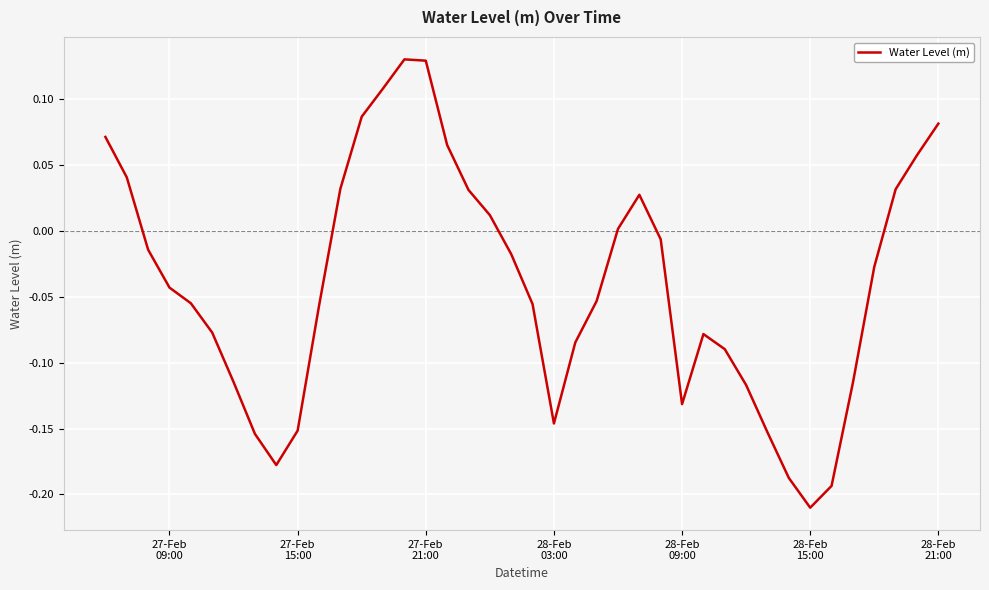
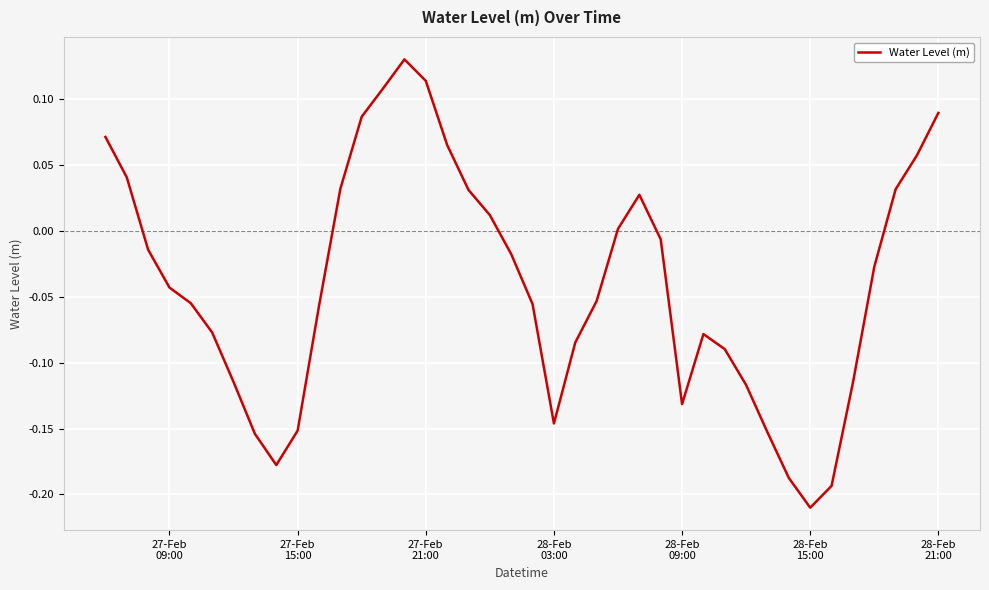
27-Feb 21:00: 0.129 -> 0.114
28-Feb 21:00: 0.081 -> 0.089
